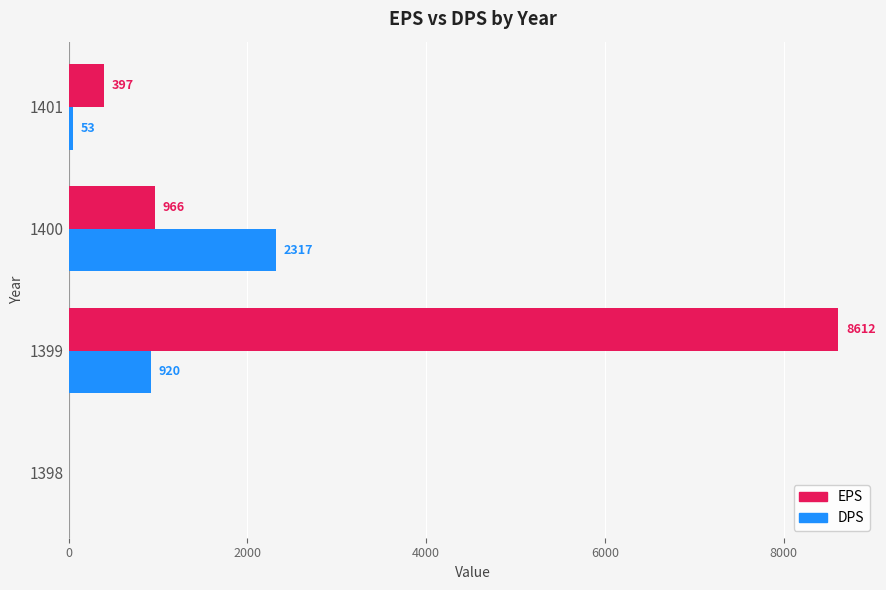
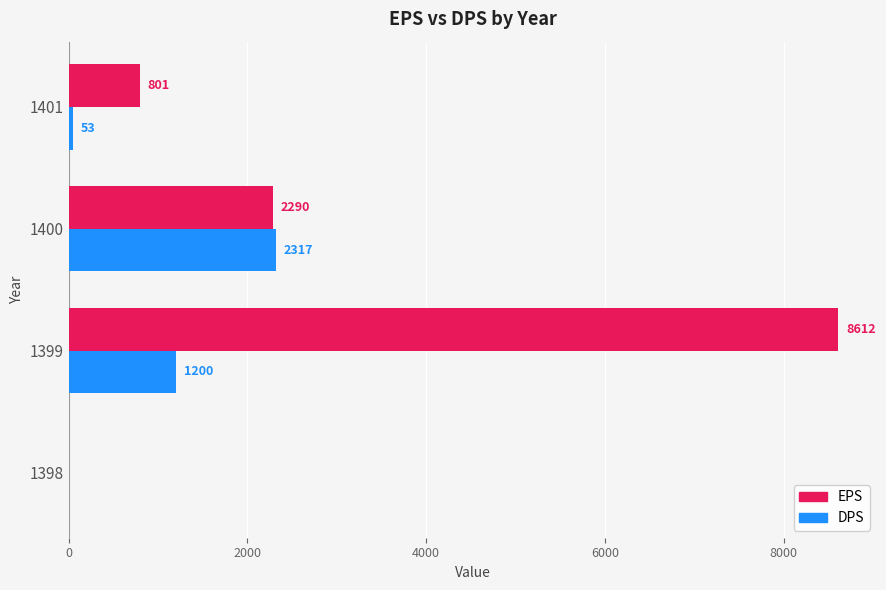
EPS, 1401: 397 -> 801
EPS, 1400: 966 -> 2290
DPS, 1399: 920 -> 1200
